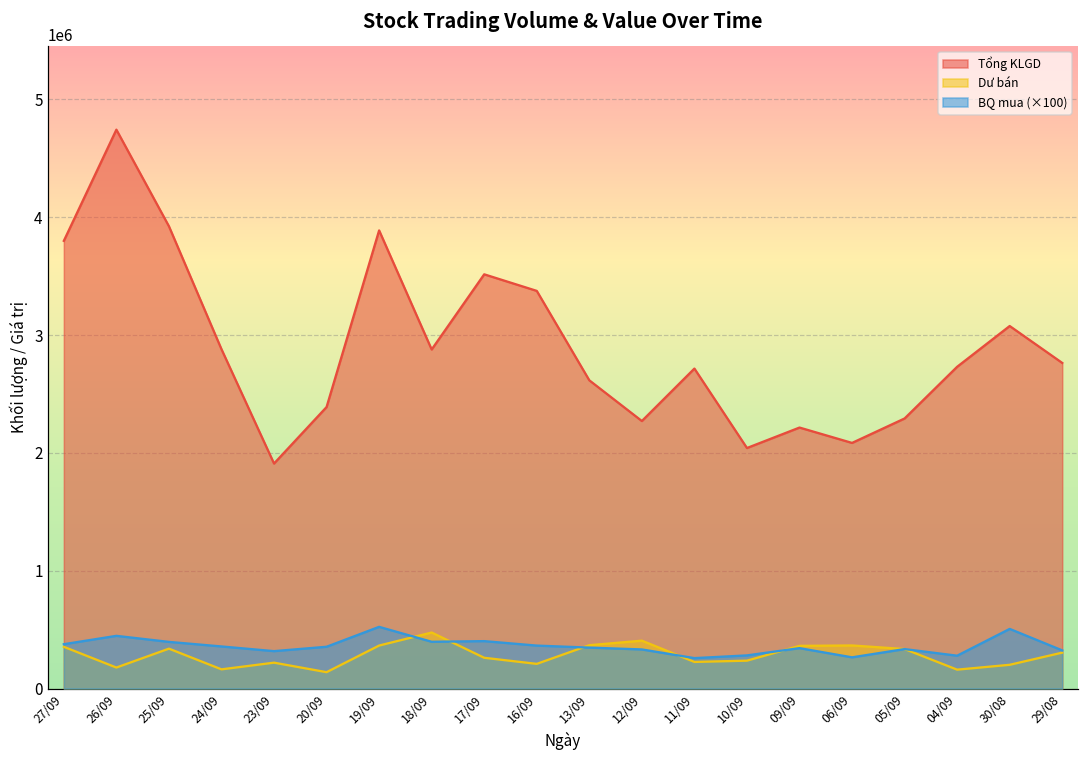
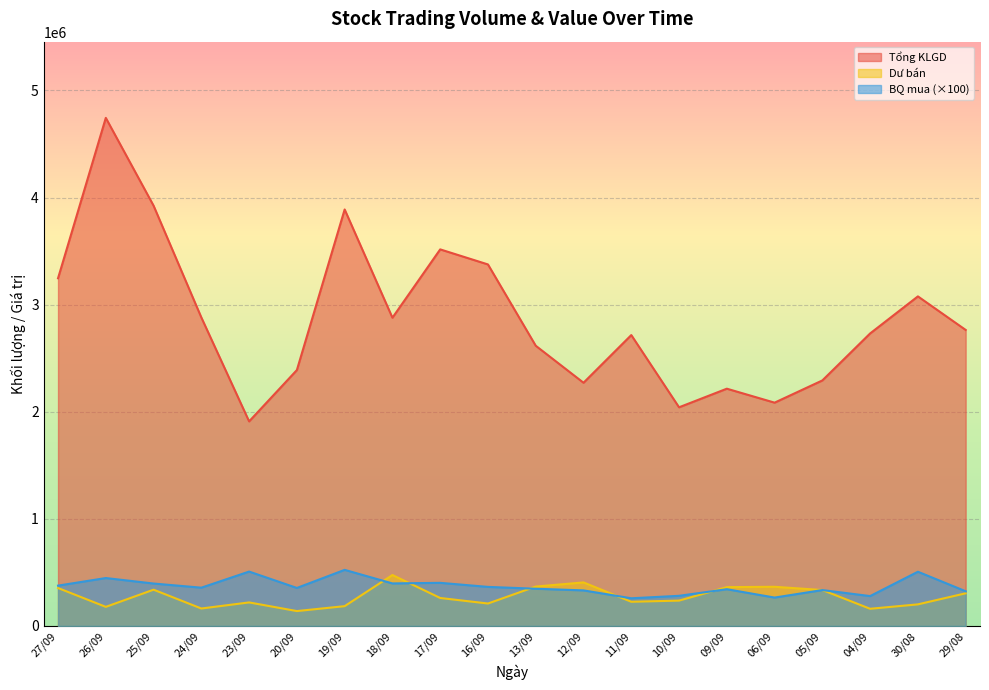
Tổng KLGD, 27/09: 3800000 -> 3250000
BQ mua (×100), 23/09: 320000 -> 510000
Dư bán, 19/09: 360000 -> 180000
